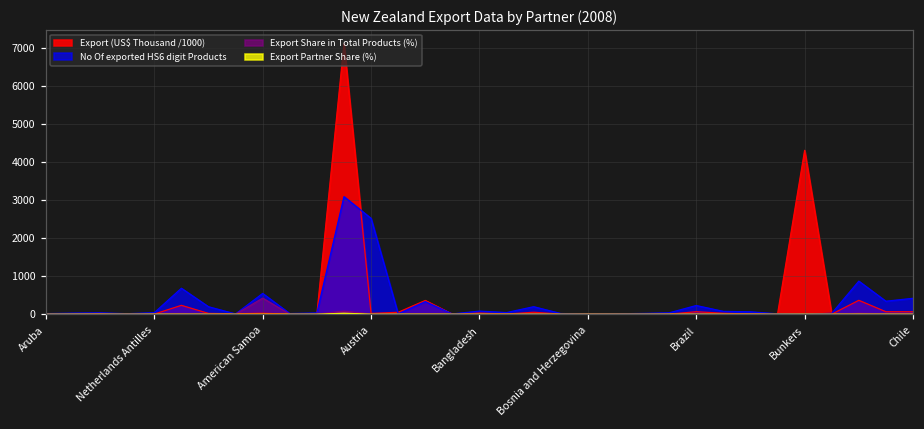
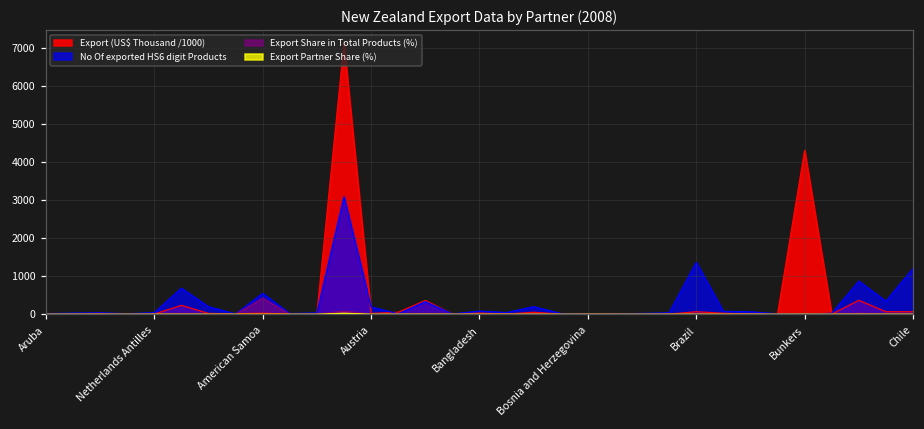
No Of exported HS6 digit Products, Austria: 2500 -> 200
No Of exported HS6 digit Products, Brazil: 200 -> 1400
No Of exported HS6 digit Products, Chile: 400 -> 1200
